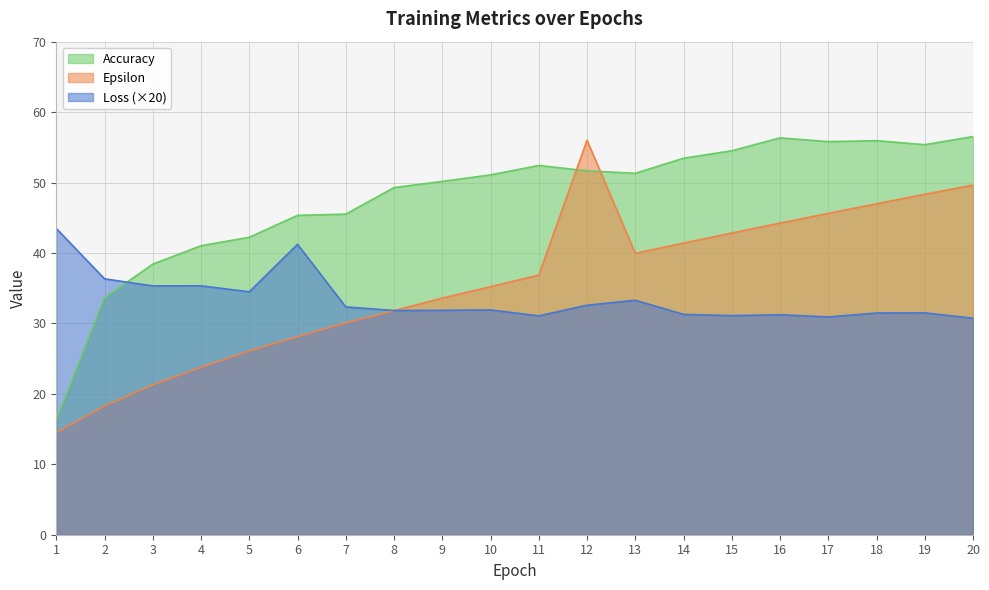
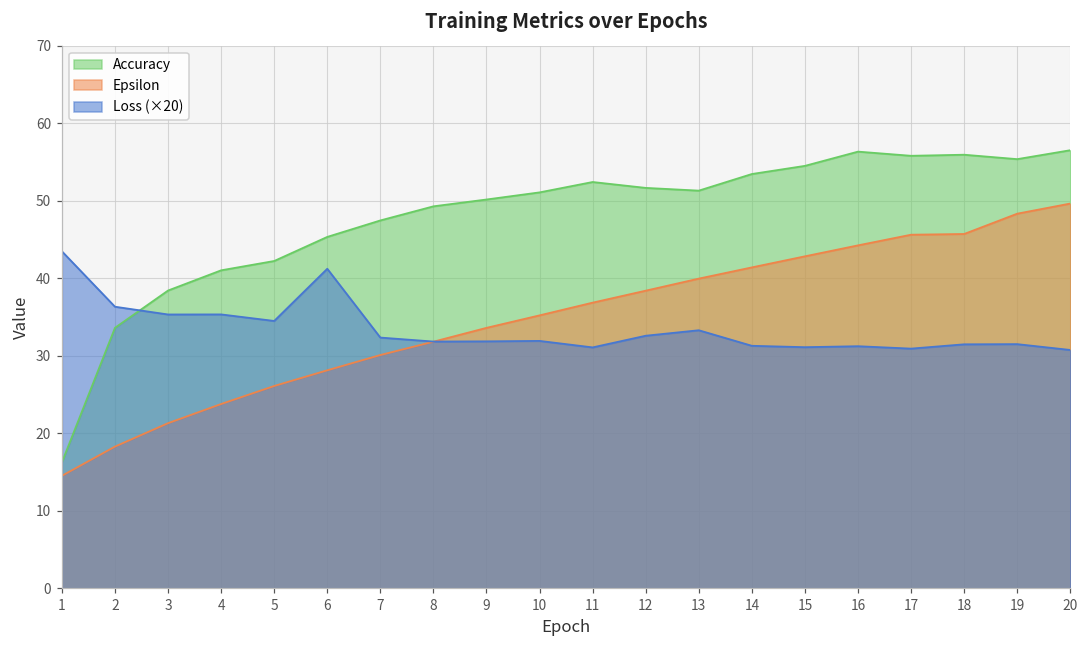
Accuracy, 7: 46 -> 47
Epsilon, 12: 56 -> 38
Epsilon, 18: 47 -> 46
